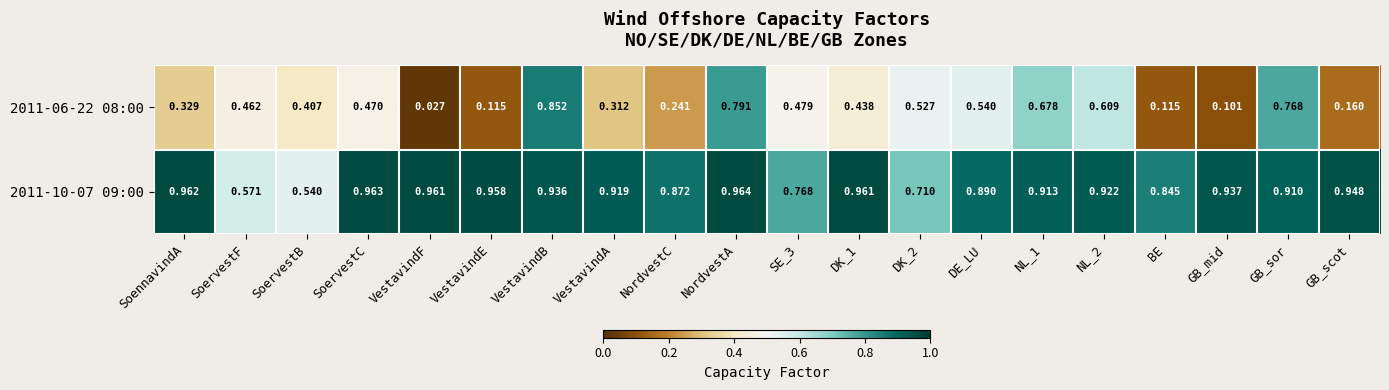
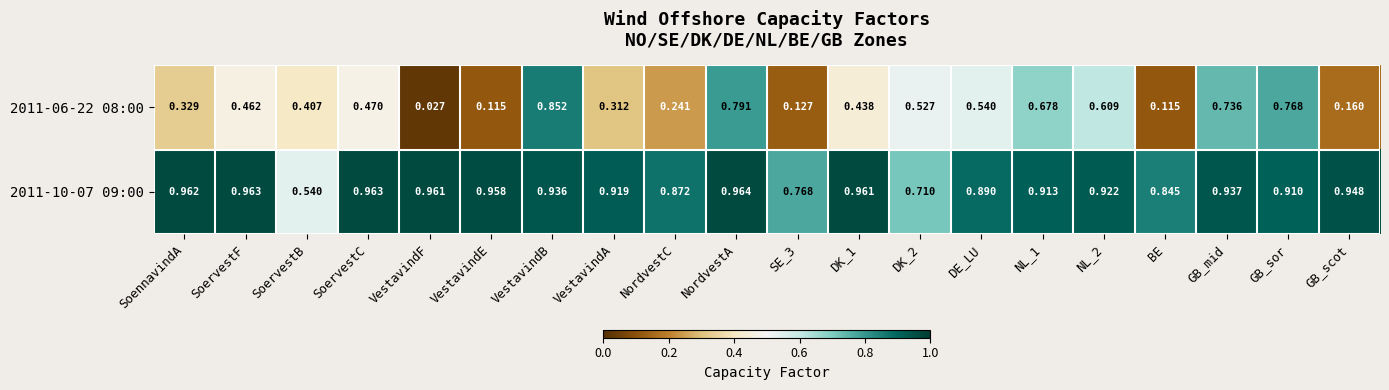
2011-06-22 08:00, SE_3: 0.479 -> 0.127
2011-06-22 08:00, GB_mid: 0.101 -> 0.736
2011-10-07 09:00, SoervestF: 0.571 -> 0.963
